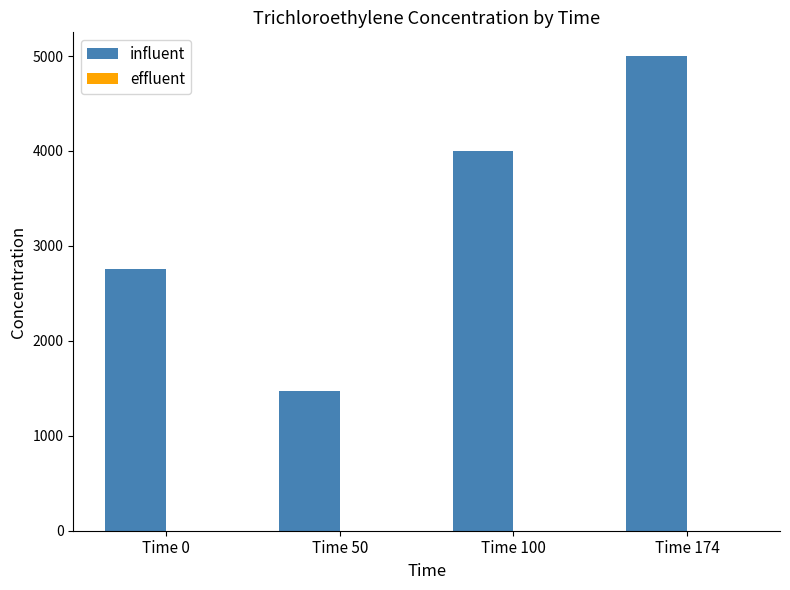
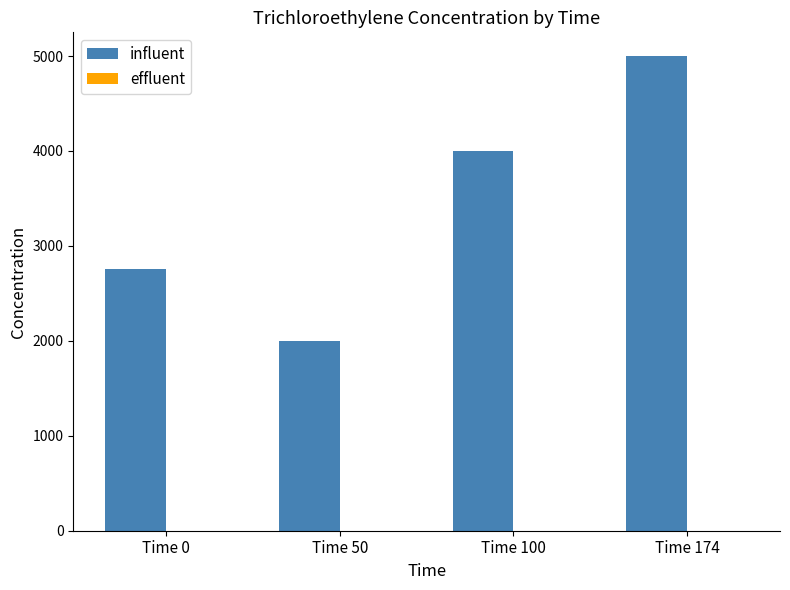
influent, Time 50: 1500 -> 2000
